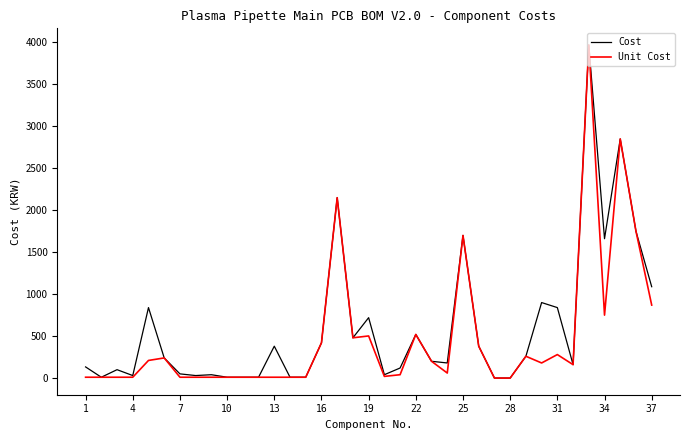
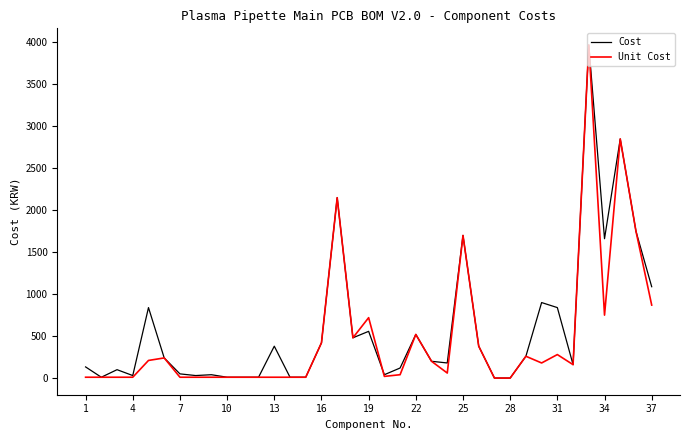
Cost, 19: 700 -> 600
Unit Cost, 19: 500 -> 700
